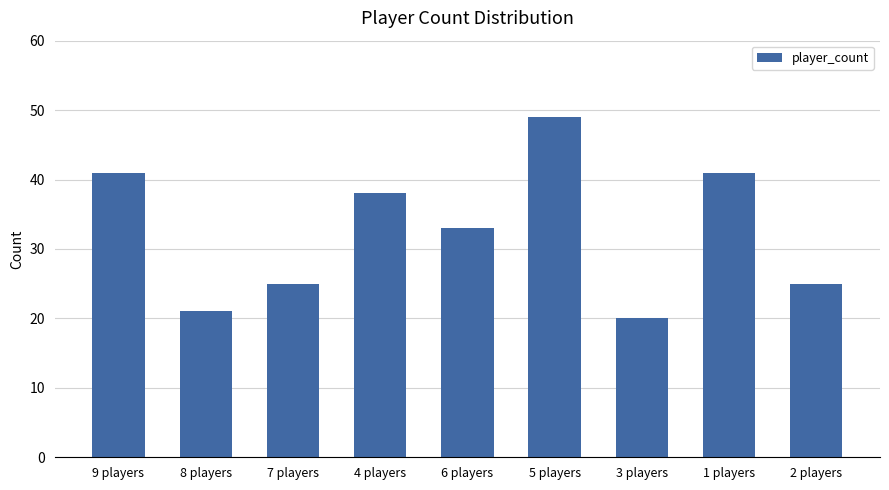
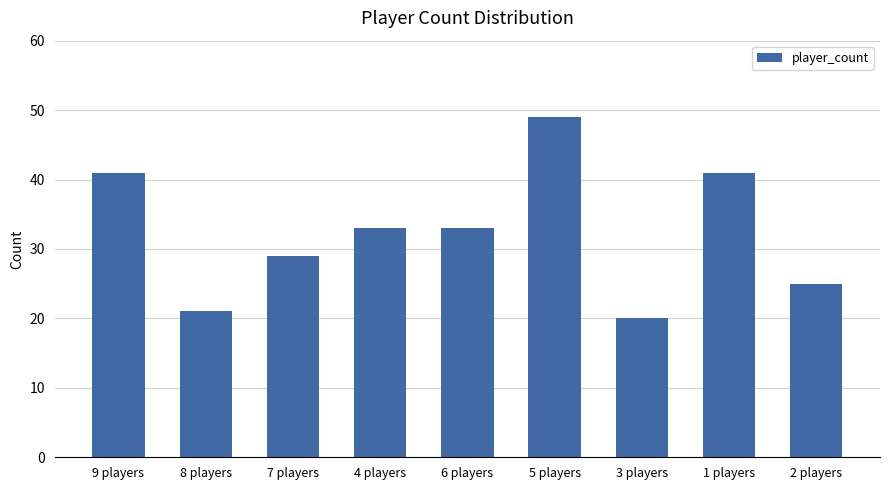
7 players: 25 -> 29
4 players: 38 -> 33
